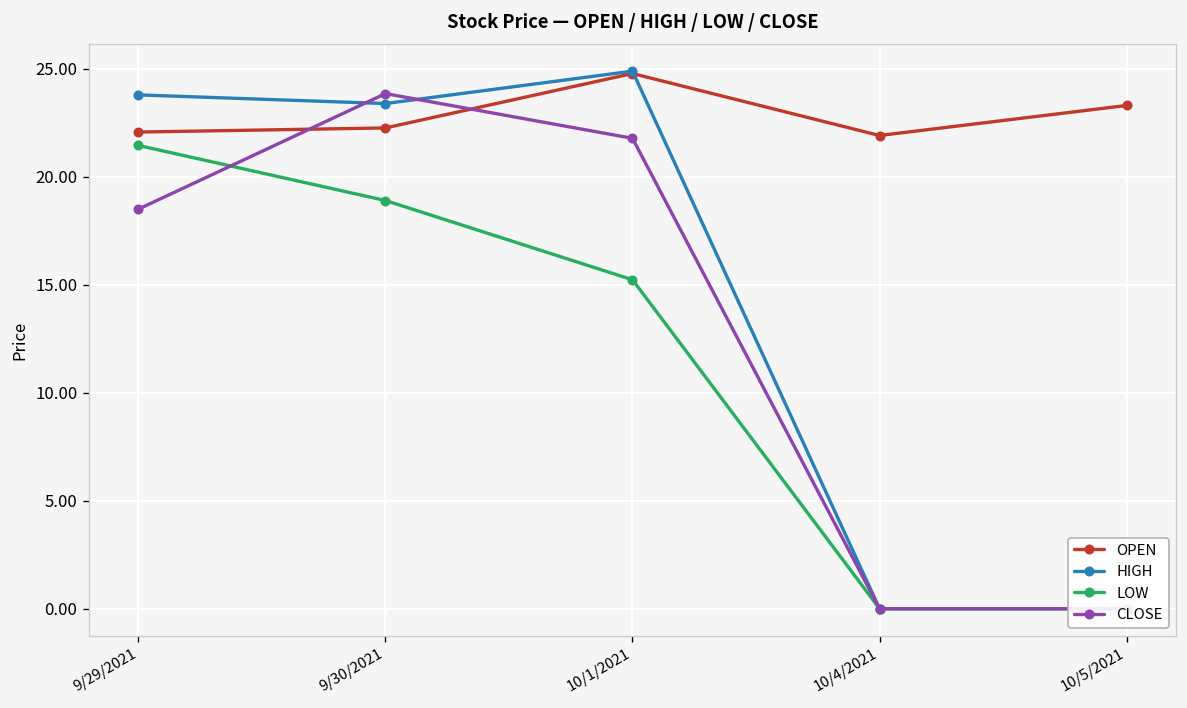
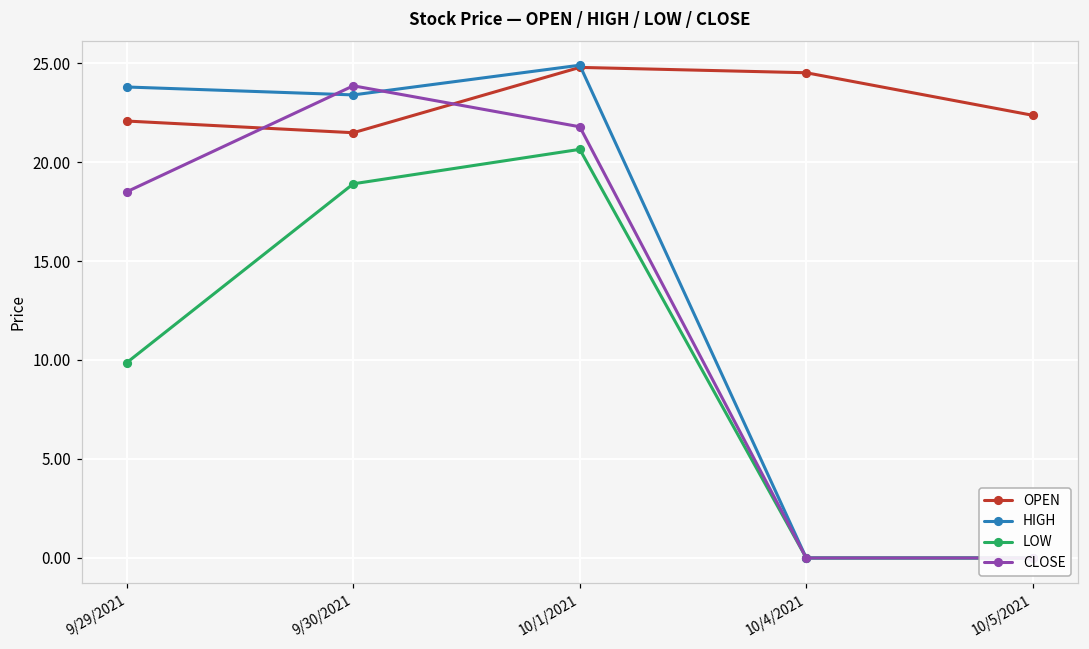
LOW, 9/29/2021: 21.5 -> 9.9
OPEN, 9/30/2021: 22.3 -> 21.5
LOW, 10/1/2021: 15.2 -> 20.6
OPEN, 10/4/2021: 21.9 -> 24.5
OPEN, 10/5/2021: 23.3 -> 22.4
